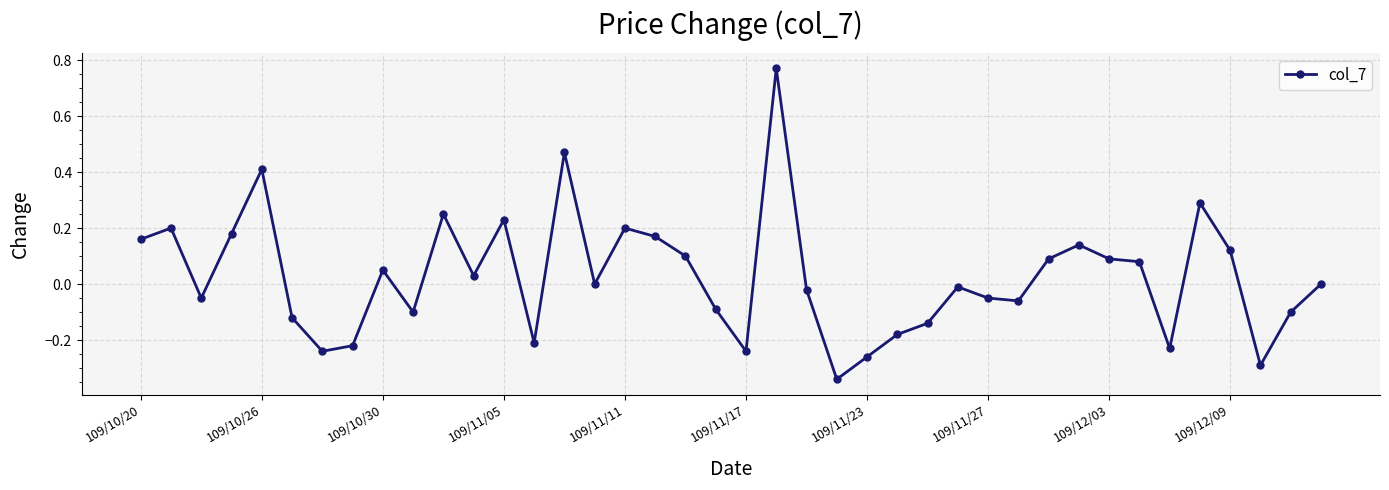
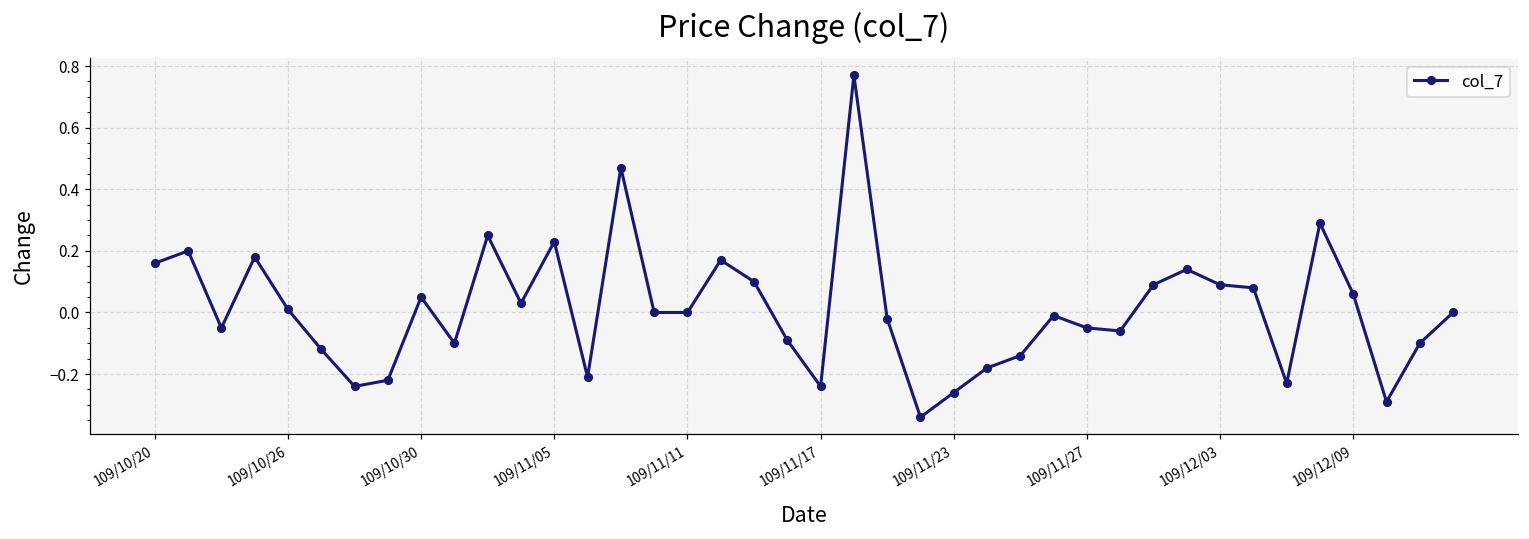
109/10/26: 0.41 -> 0.01
109/11/11: 0.2 -> 0.0
109/12/09: 0.12 -> 0.06
